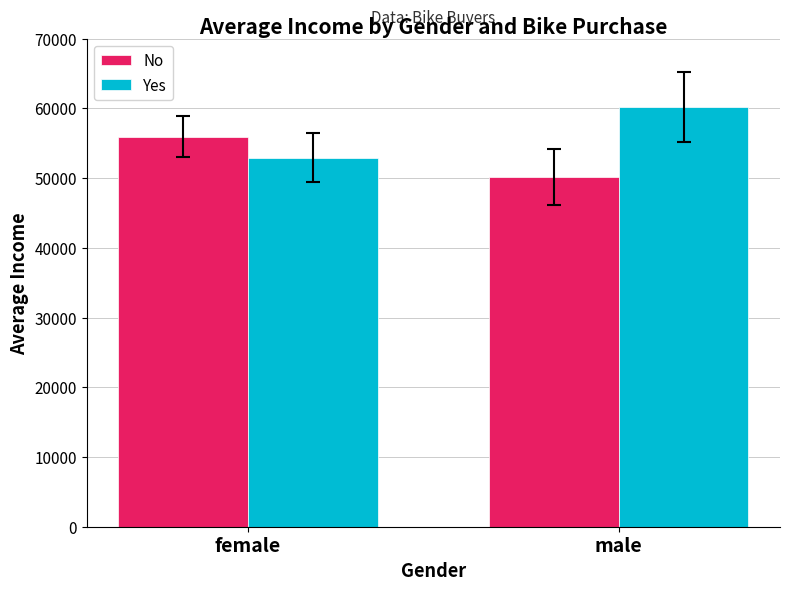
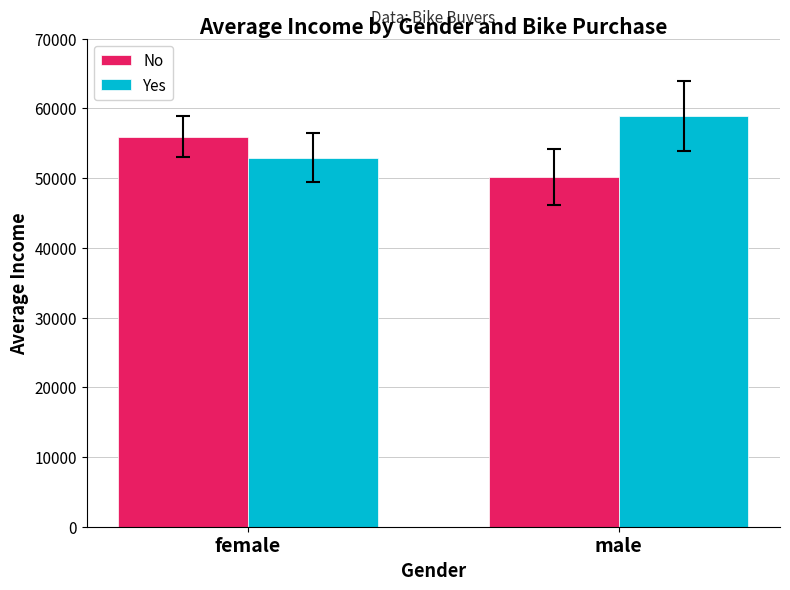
Yes, male: 60000 -> 59000
